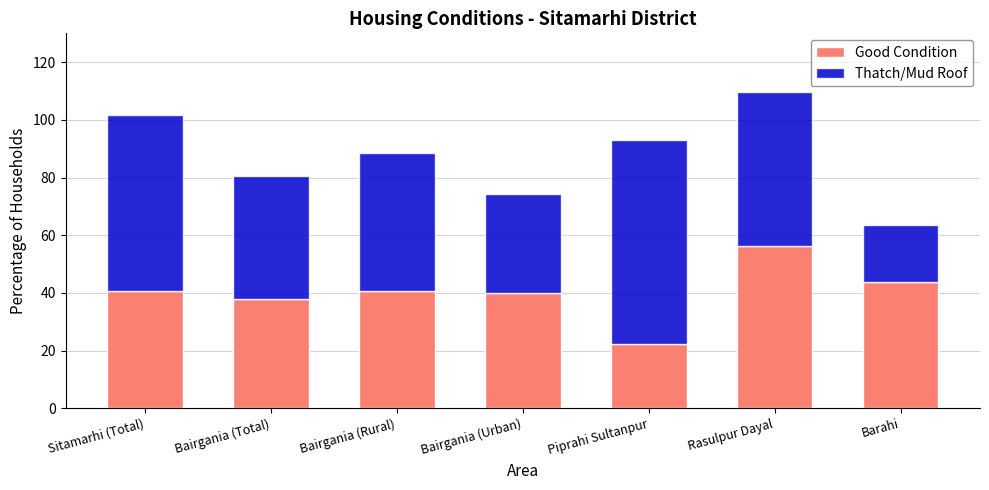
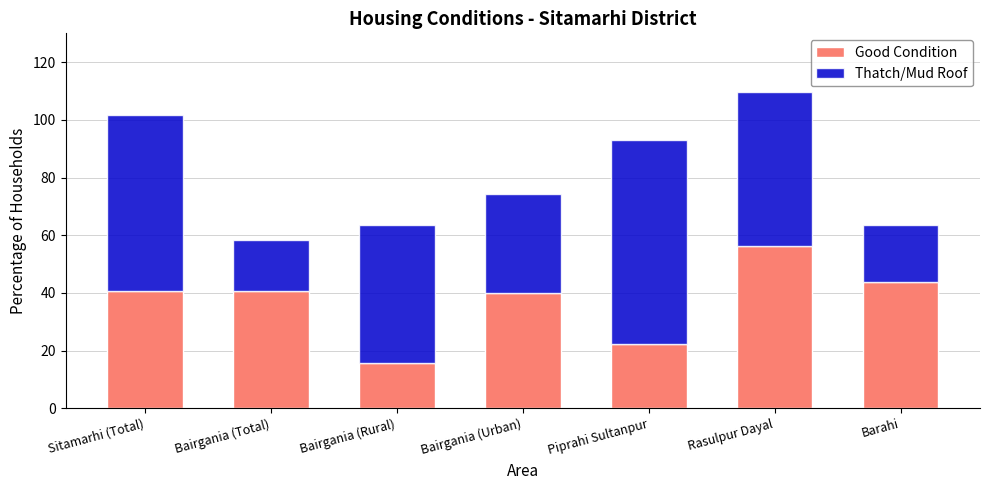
Good Condition, Bairgania (Total): 38 -> 41
Thatch/Mud Roof, Bairgania (Total): 43 -> 18
Good Condition, Bairgania (Rural): 41 -> 16
